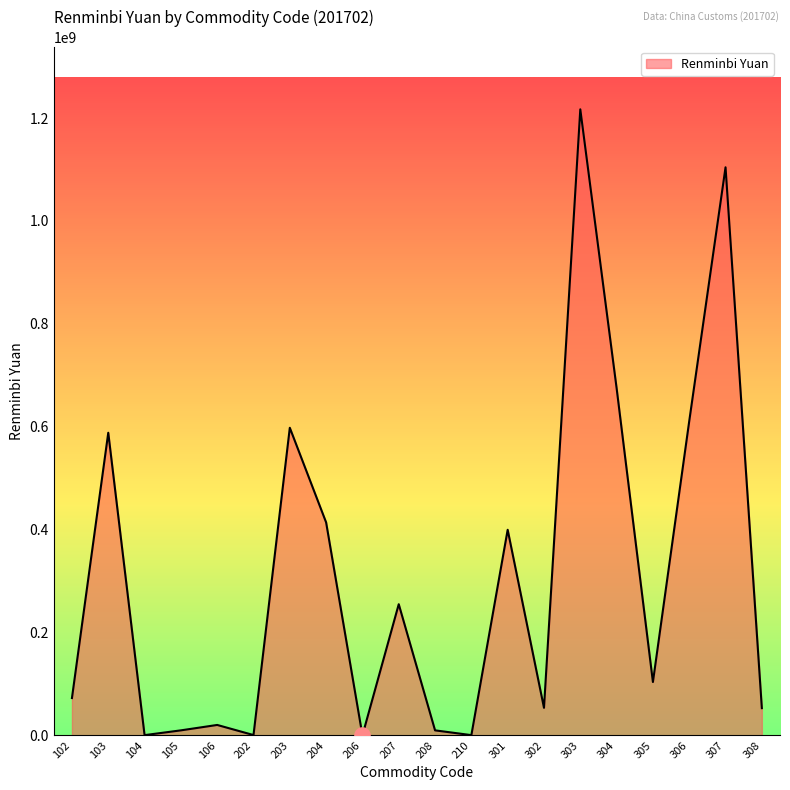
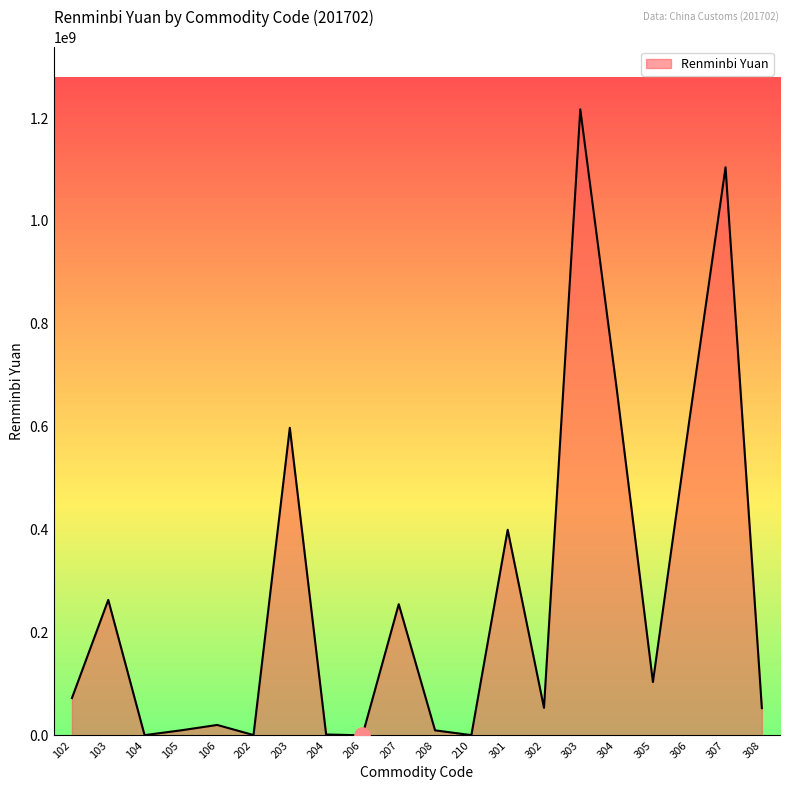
Renminbi Yuan, 103: 590000000 -> 260000000
Renminbi Yuan, 204: 410000000 -> 0
